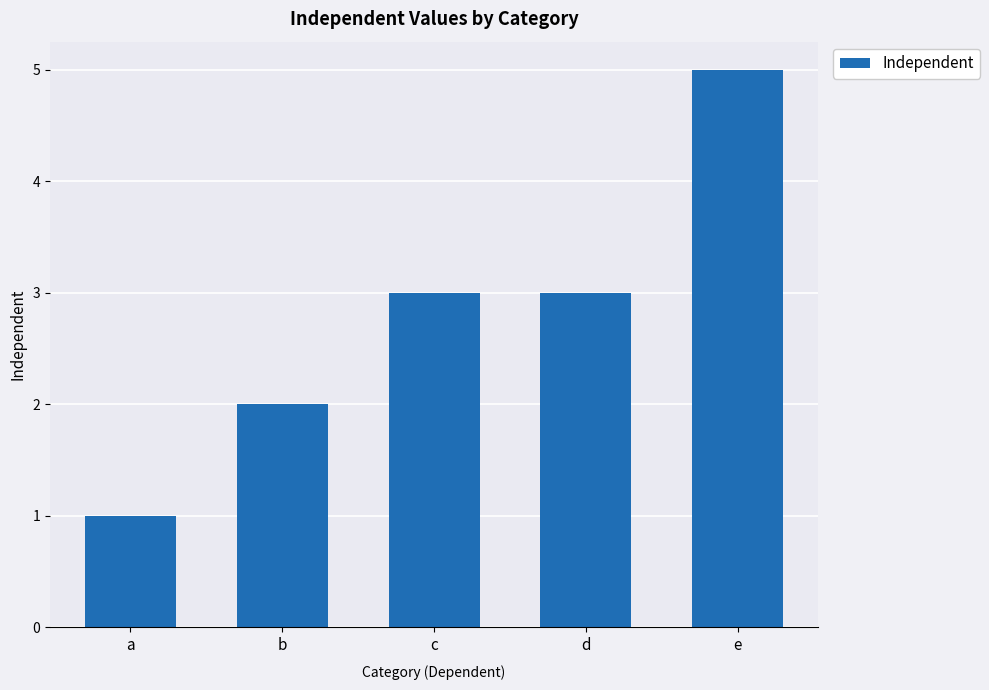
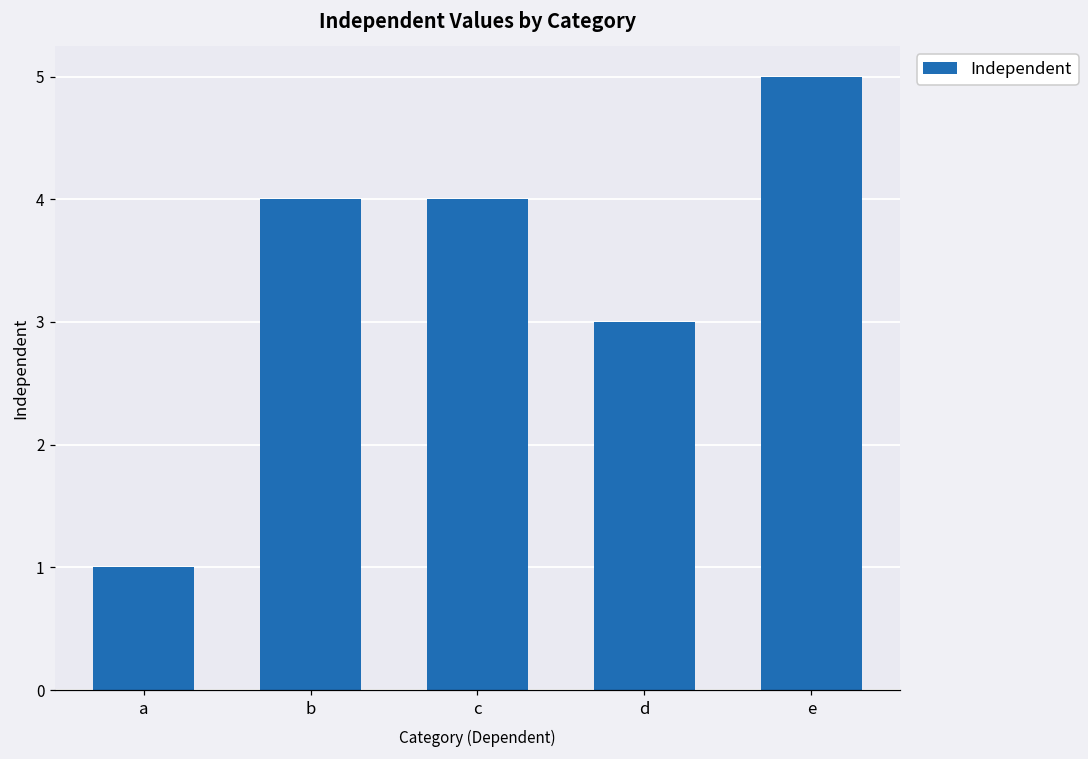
b: 2 -> 4
c: 3 -> 4
